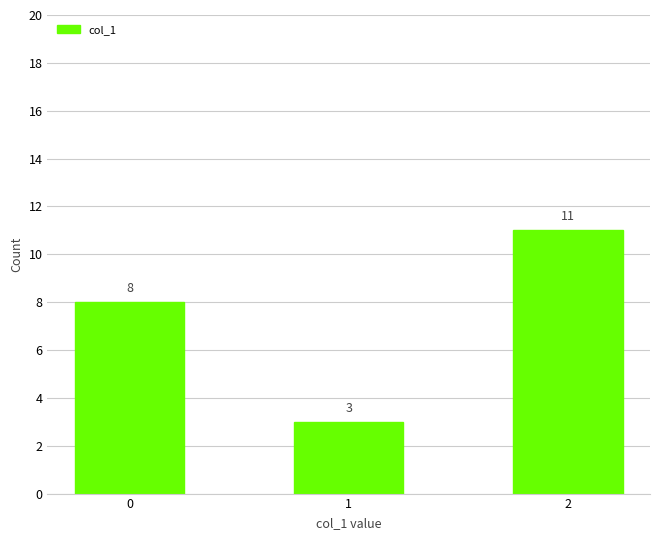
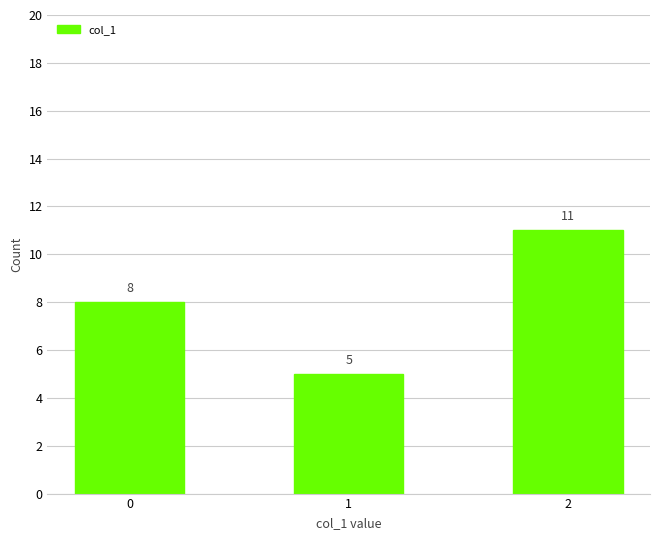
1: 3 -> 5
